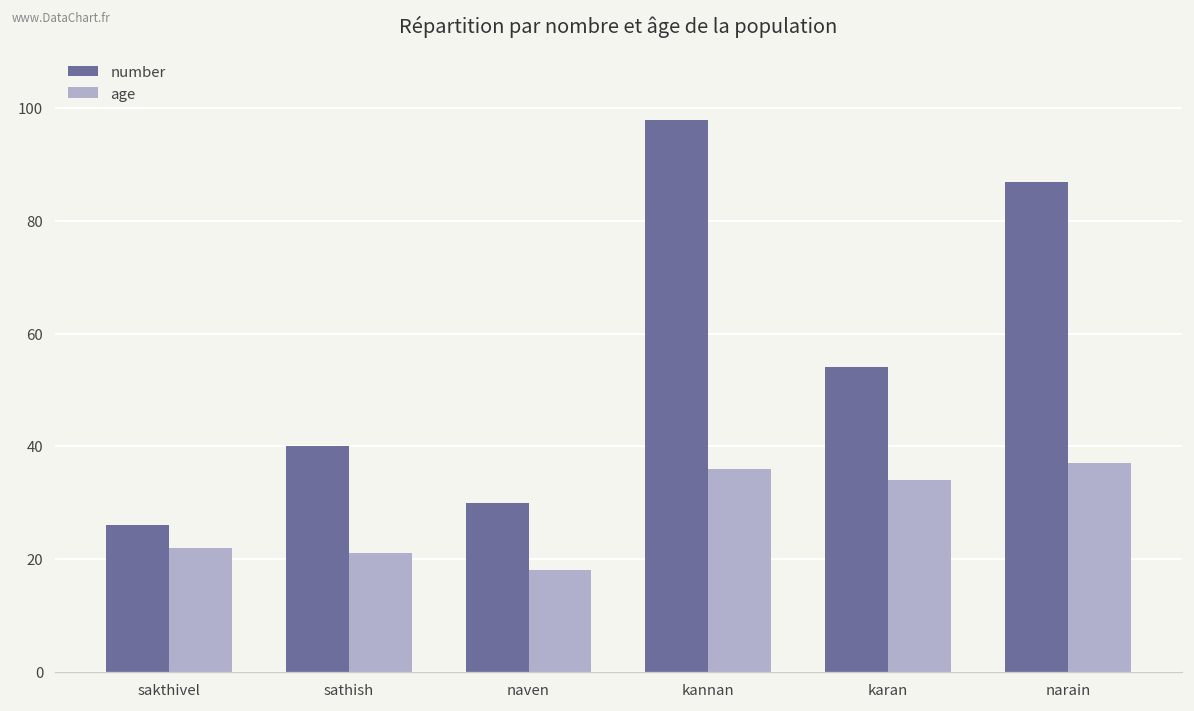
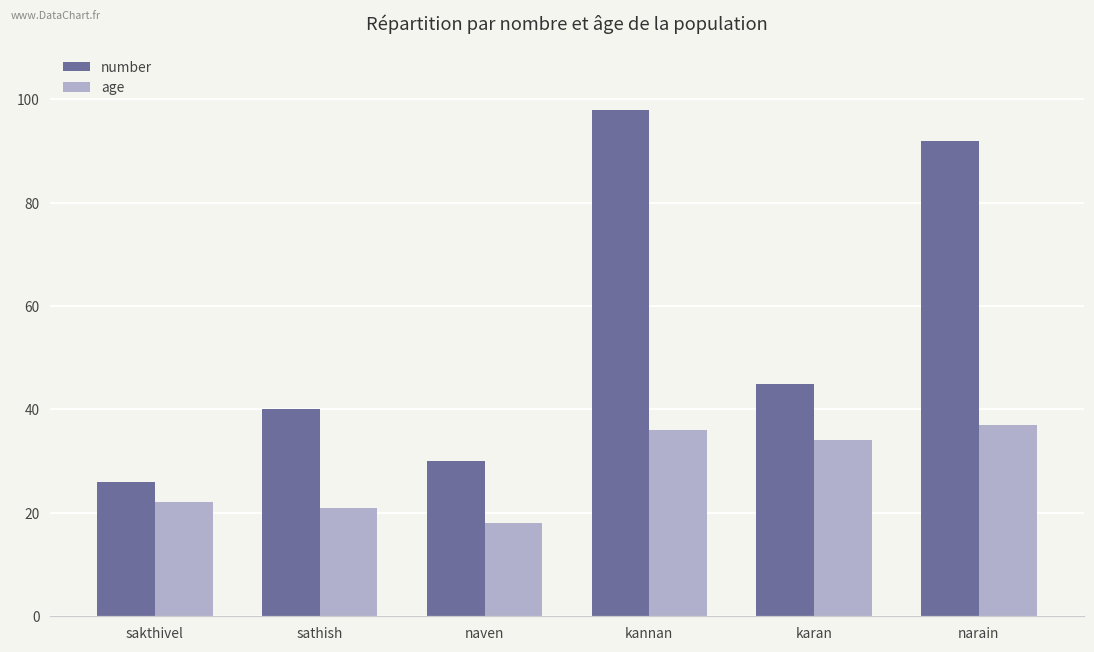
number, karan: 54 -> 45
number, narain: 87 -> 92
